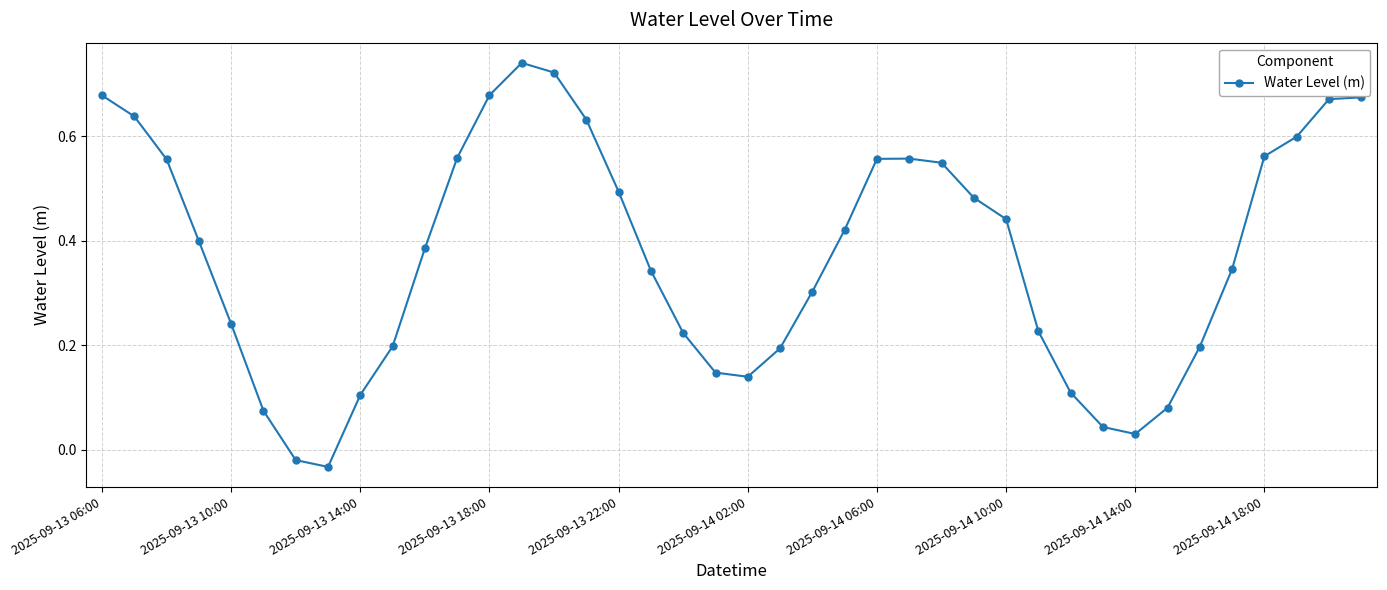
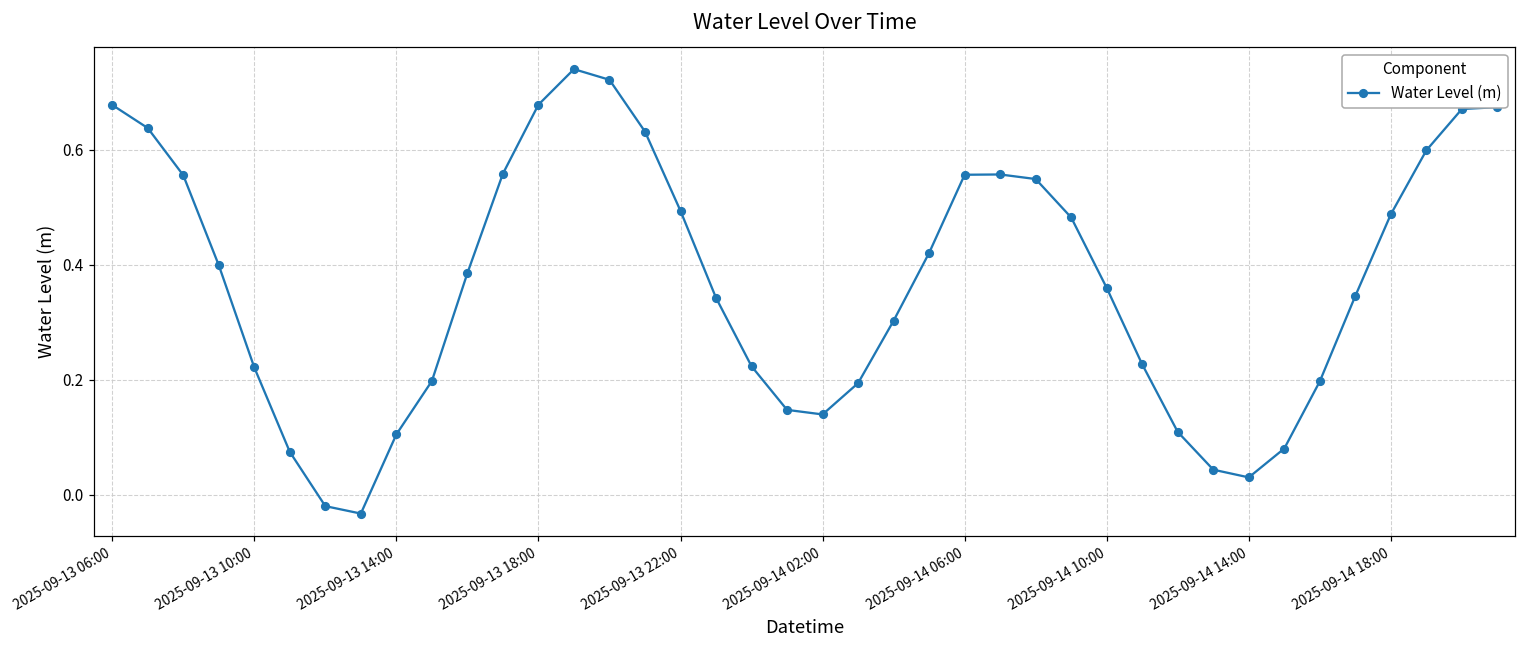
2025-09-13 10:00: 0.24 -> 0.22
2025-09-14 10:00: 0.44 -> 0.36
2025-09-14 18:00: 0.56 -> 0.49
